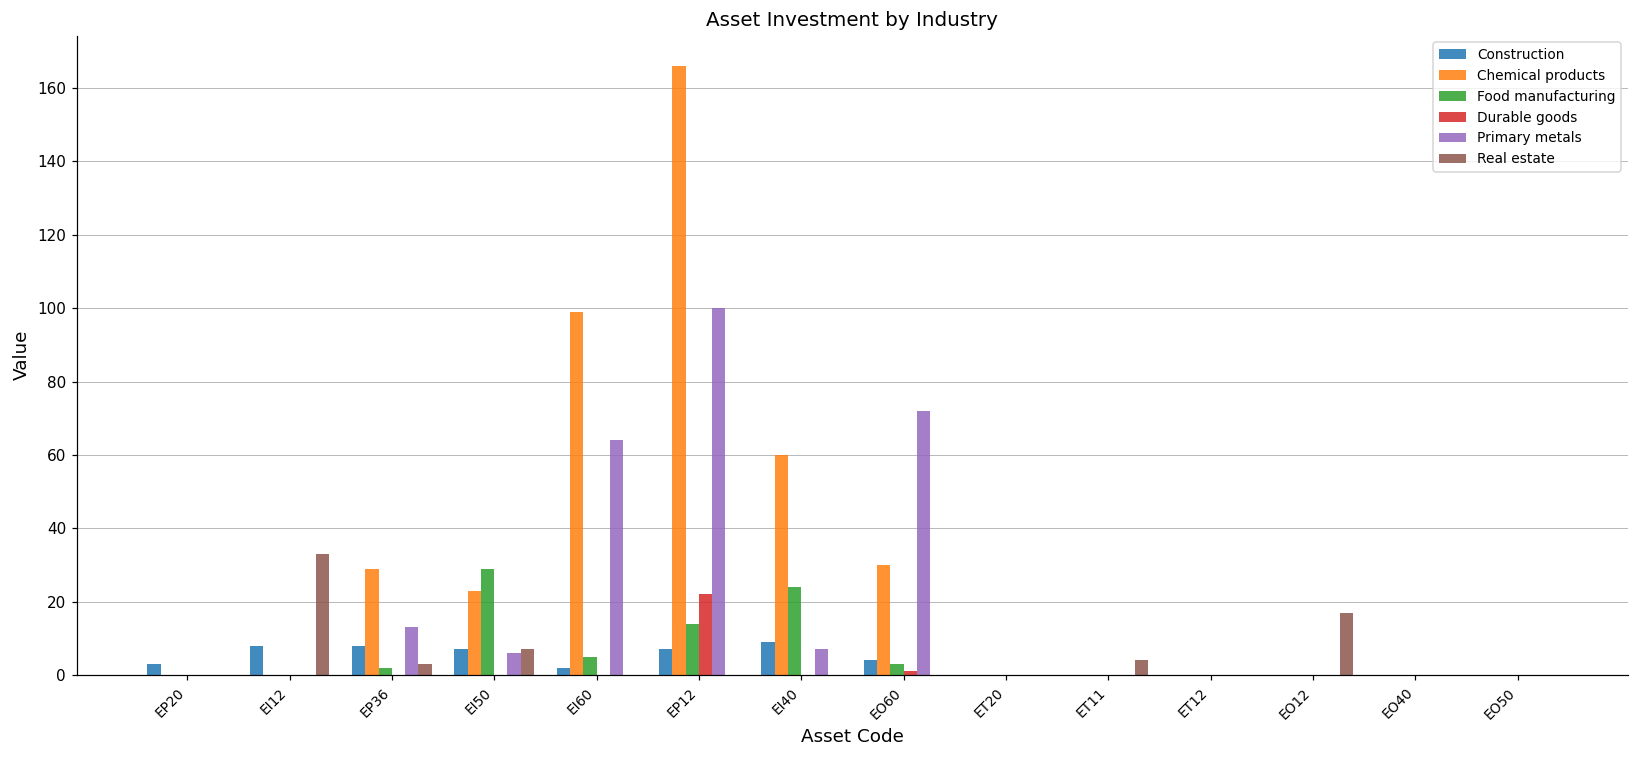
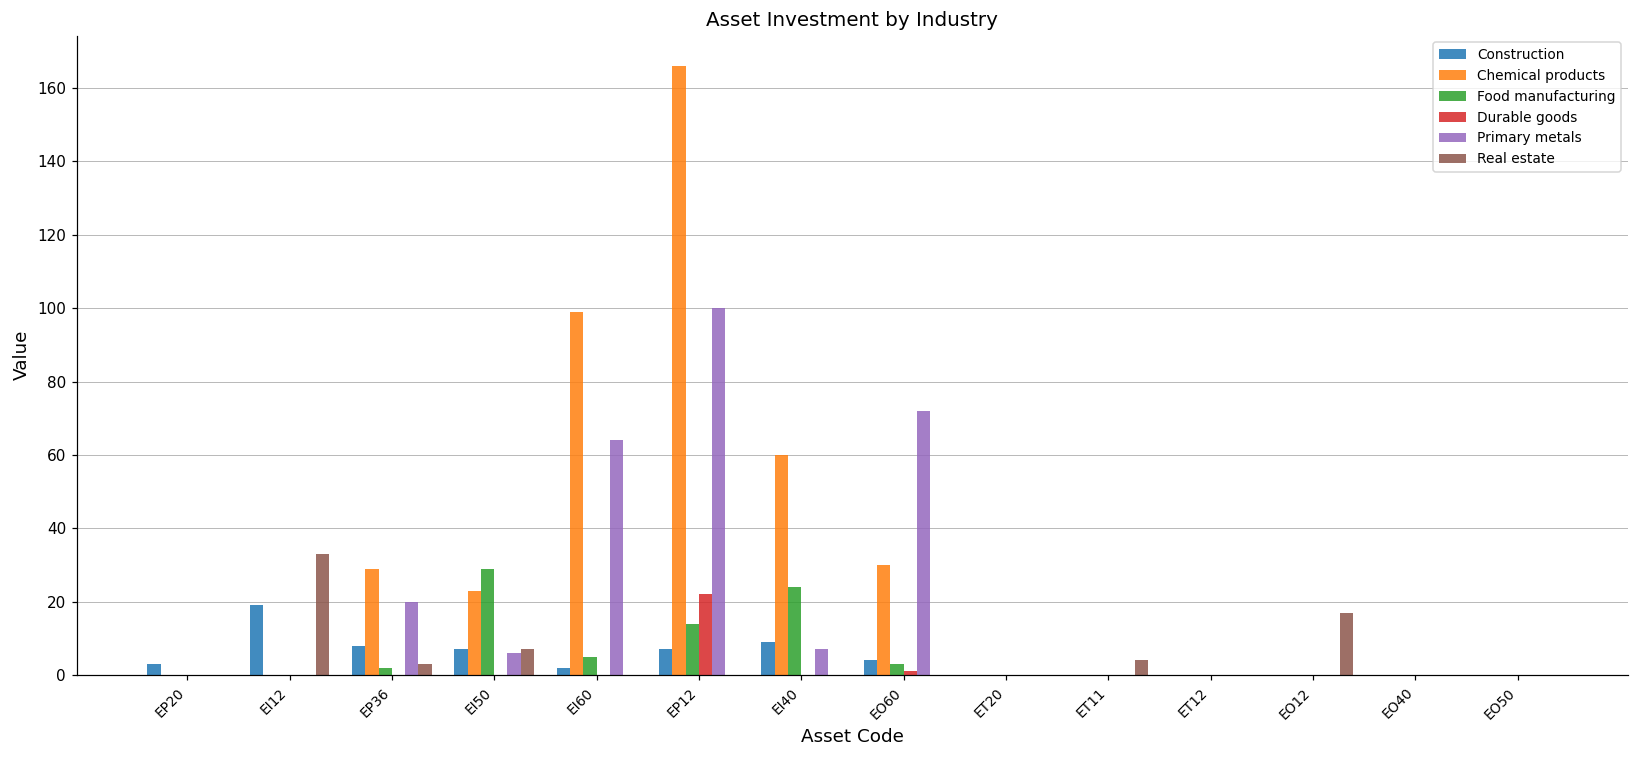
Construction, EI12: 8 -> 19
Primary metals, EP36: 13 -> 20
